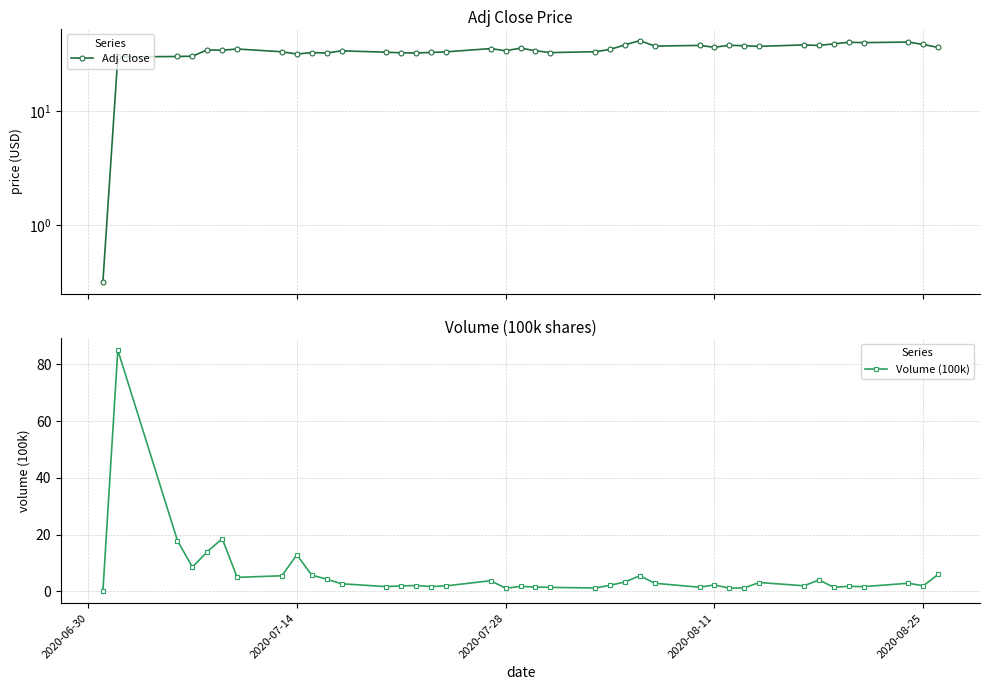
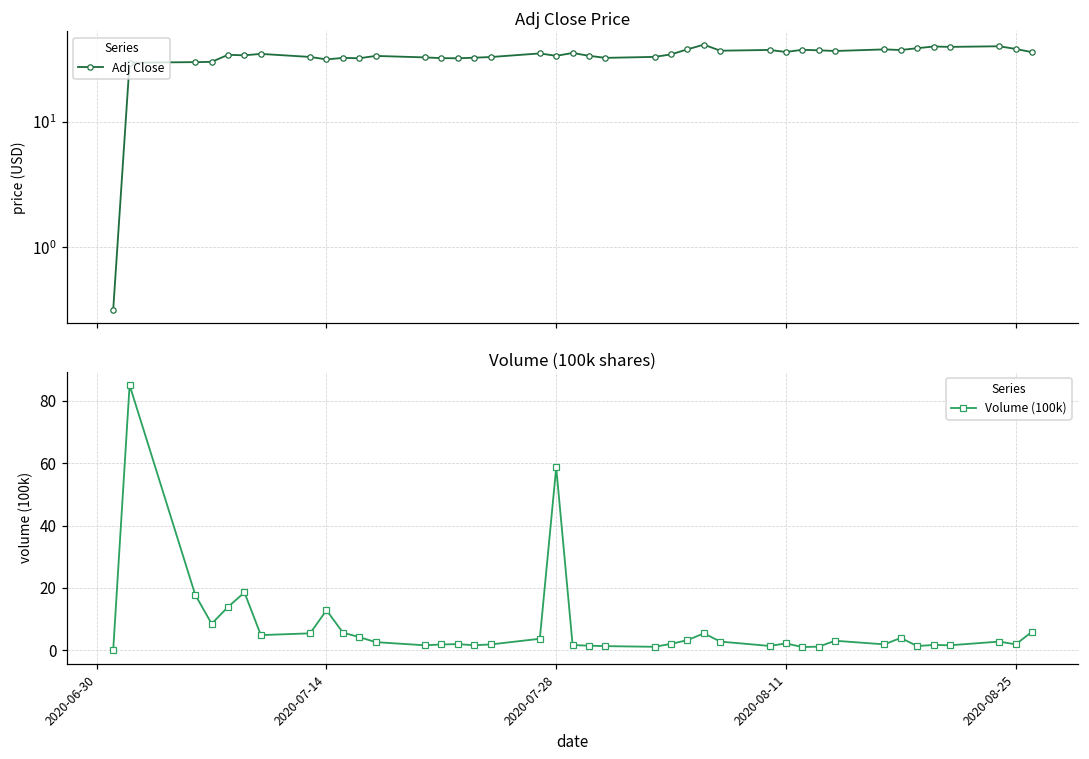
Volume (100k shares), 2020-07-28: 1 -> 59
